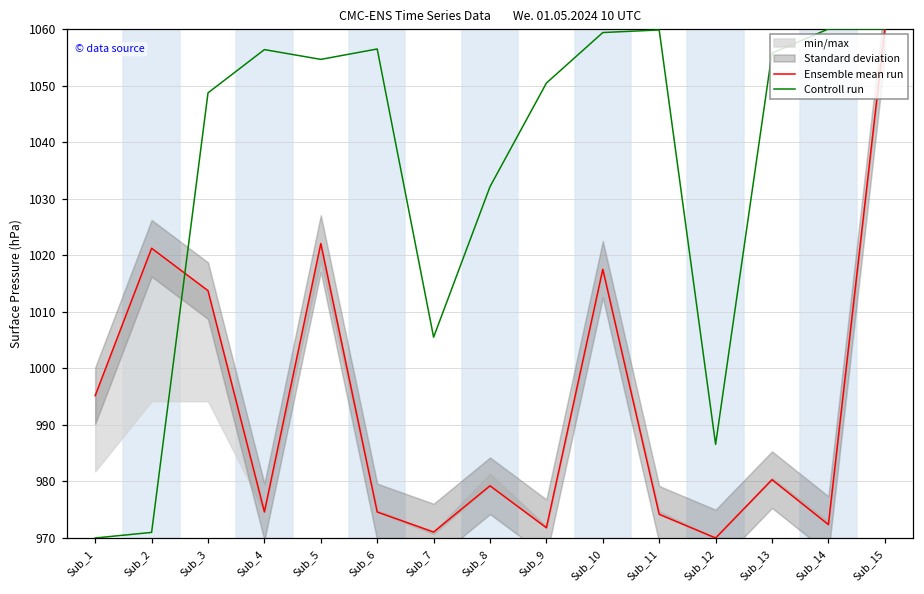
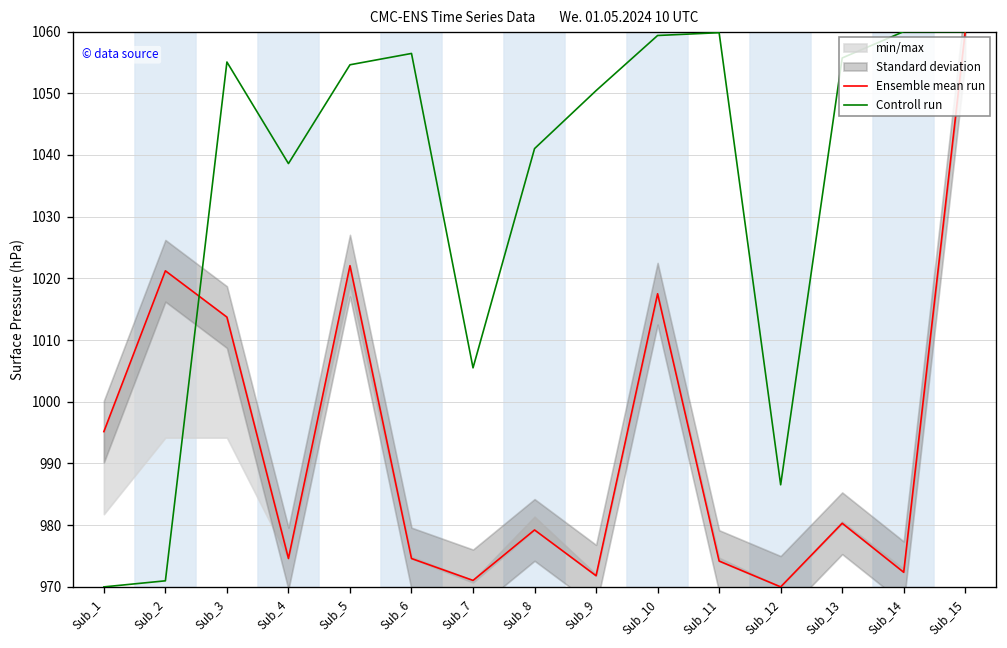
Controll run, Sub_3: 1049 -> 1055
Controll run, Sub_4: 1056 -> 1039
Controll run, Sub_8: 1032 -> 1041
